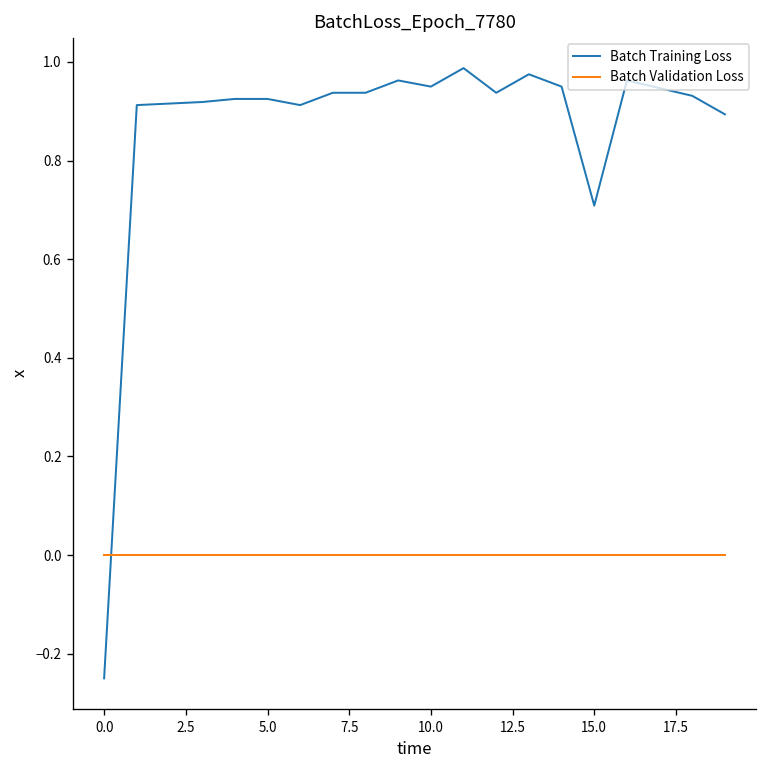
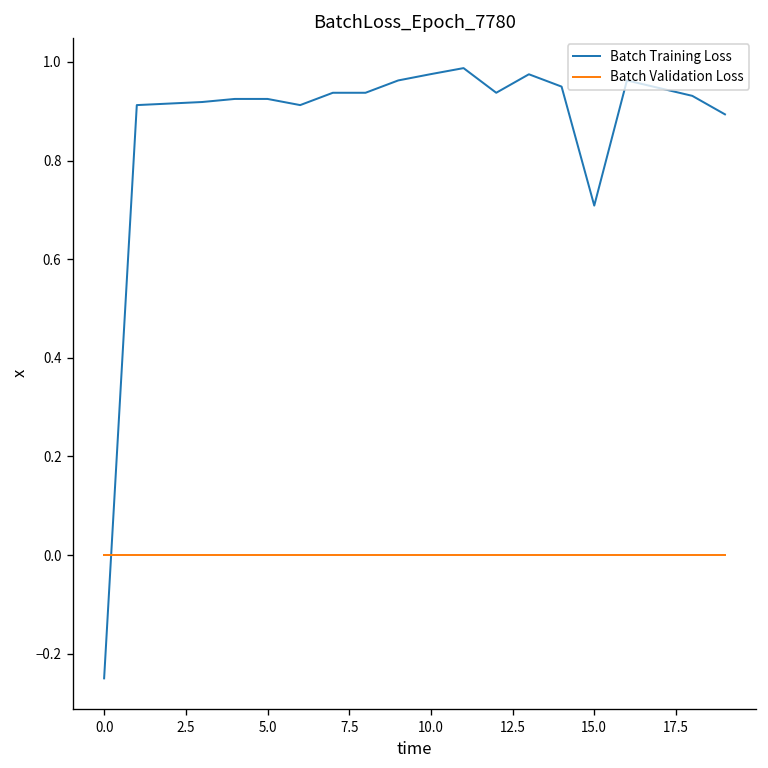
Batch Training Loss, 10.0: 0.95 -> 0.98
